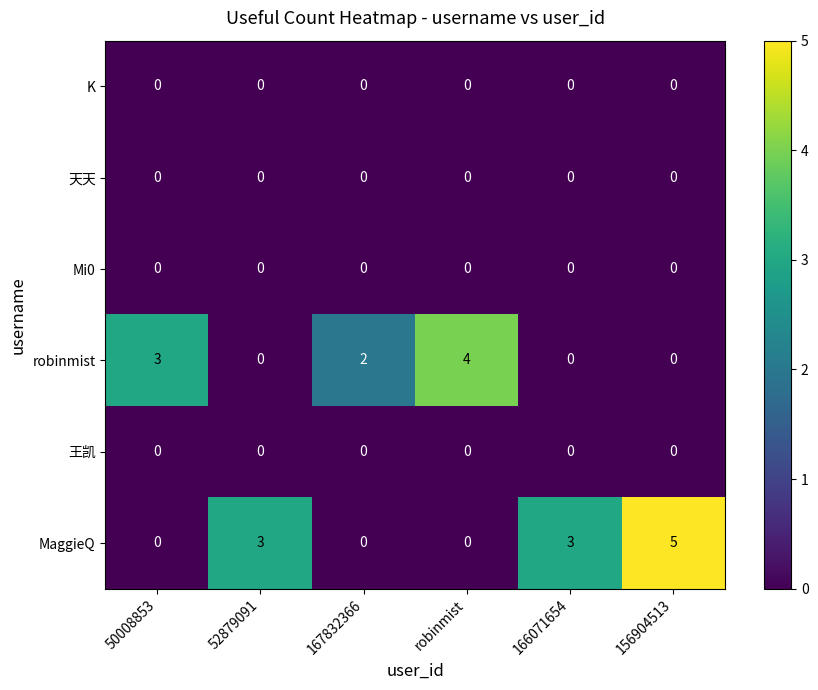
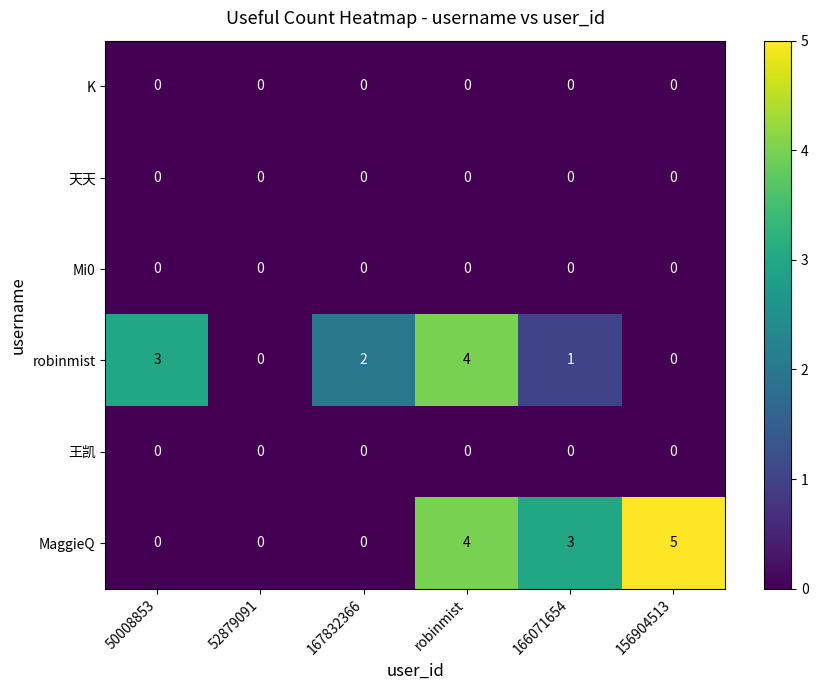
robinmist, 166071654: 0 -> 1
MaggieQ, 52879091: 3 -> 0
MaggieQ, robinmist: 0 -> 4
